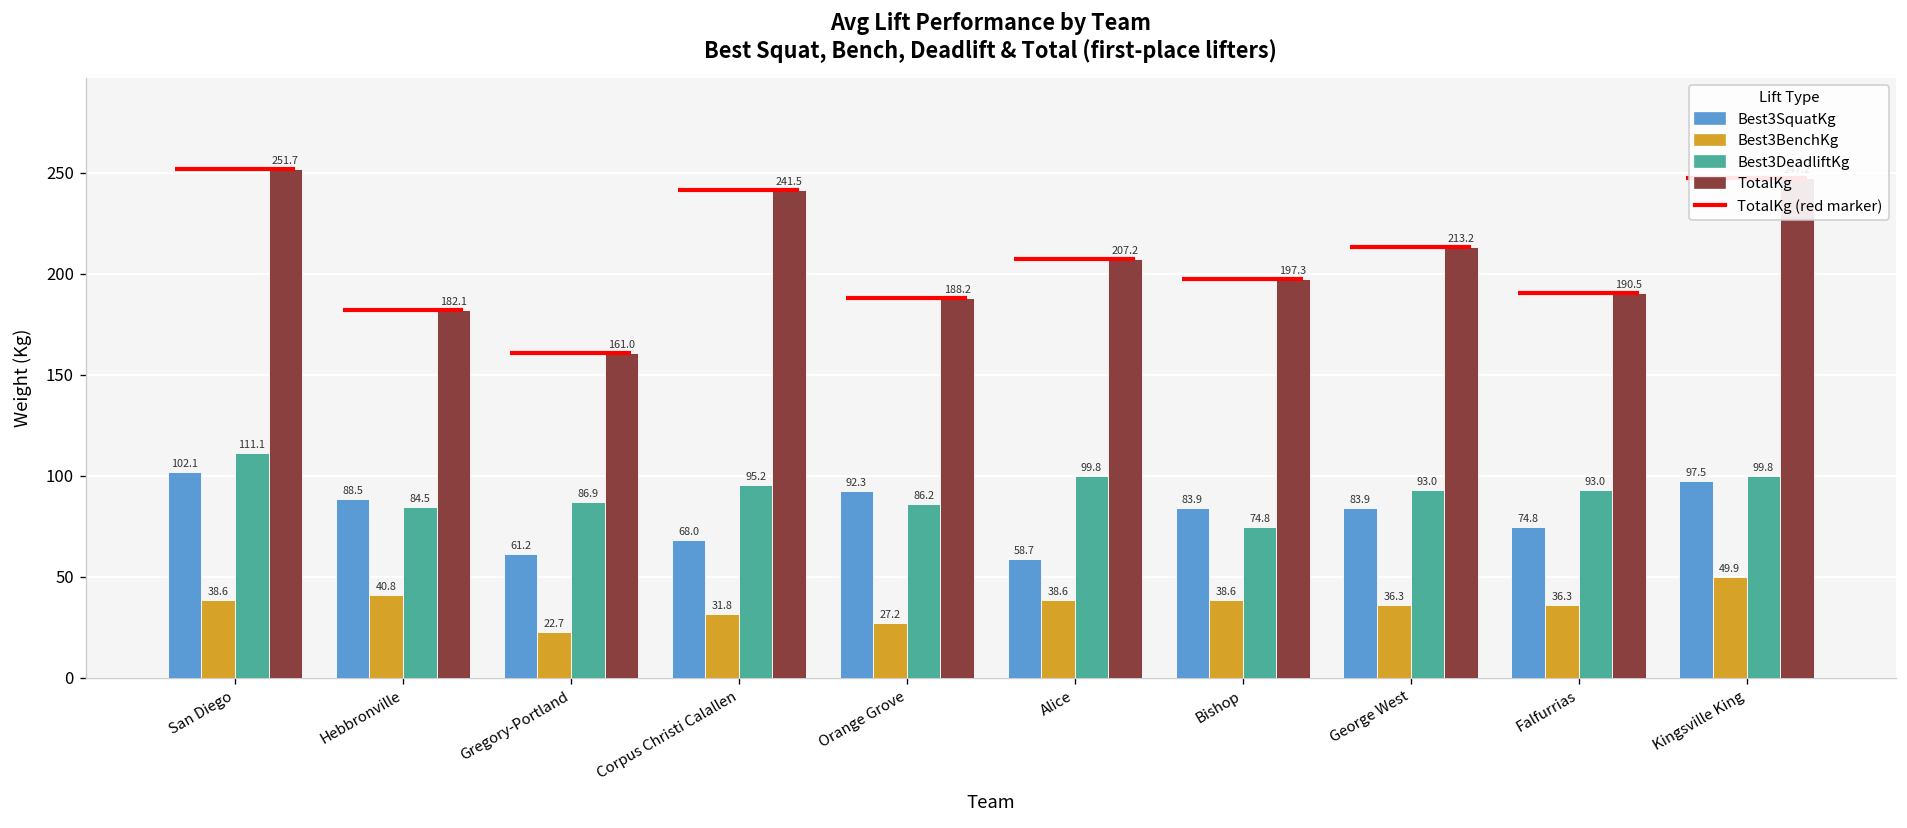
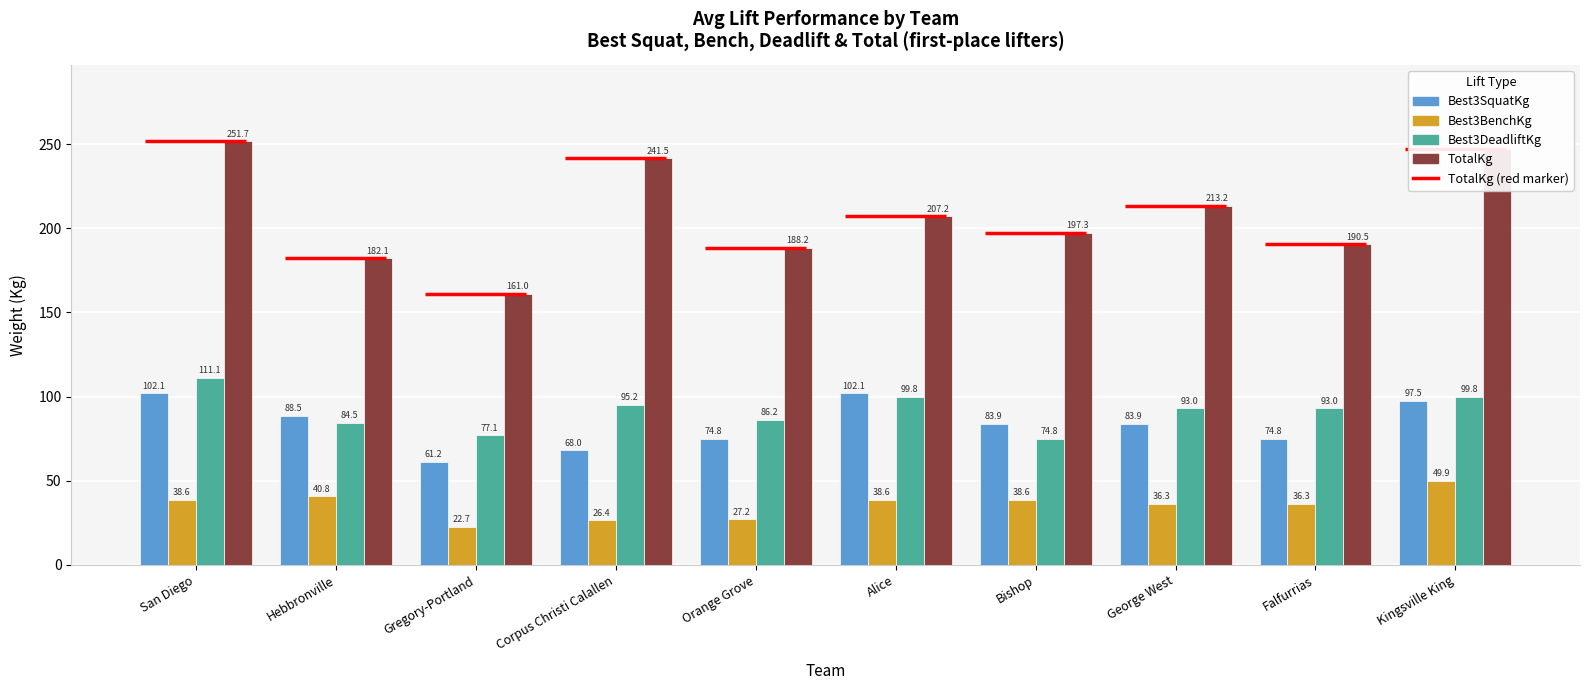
Best3DeadliftKg, Gregory-Portland: 86.9 -> 77.1
Best3BenchKg, Corpus Christi Calallen: 31.8 -> 26.4
Best3SquatKg, Orange Grove: 92.3 -> 74.8
Best3SquatKg, Alice: 58.7 -> 102.1
